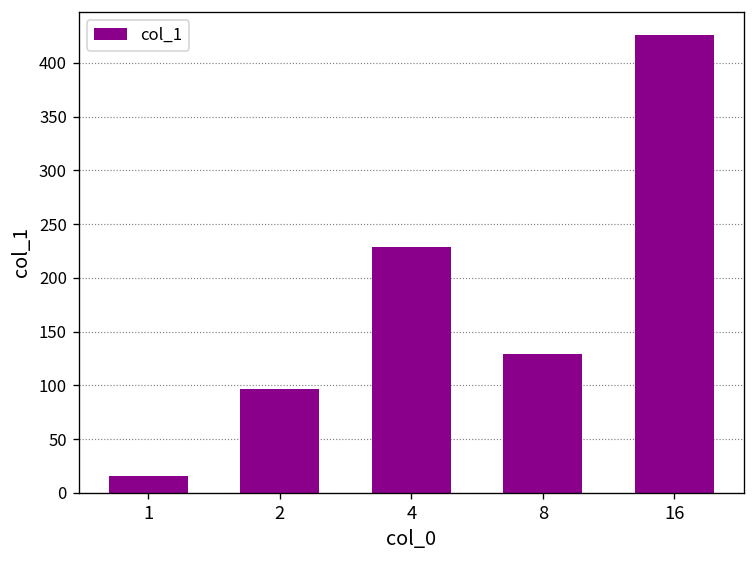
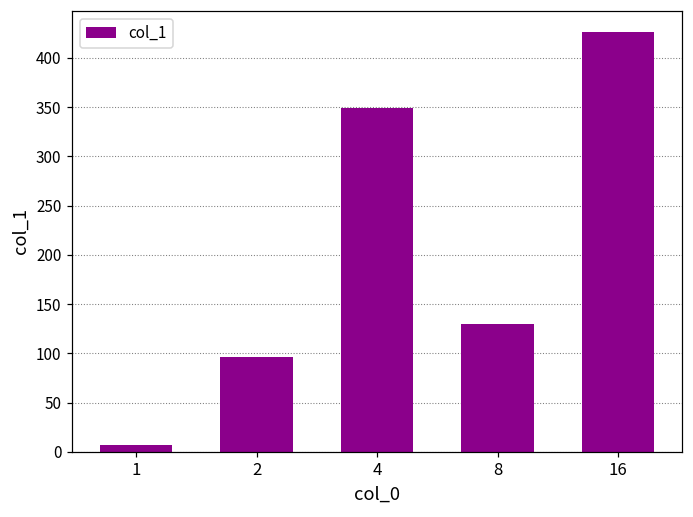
1: 20 -> 10
4: 230 -> 350
